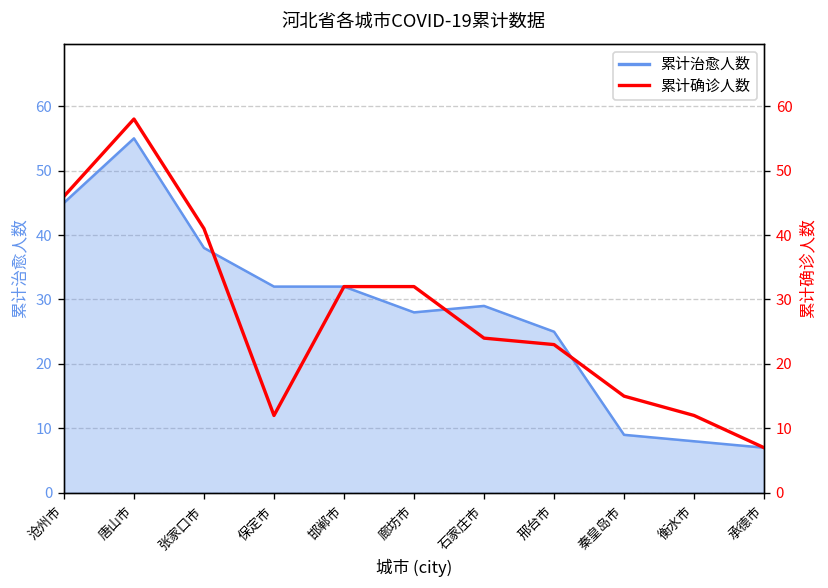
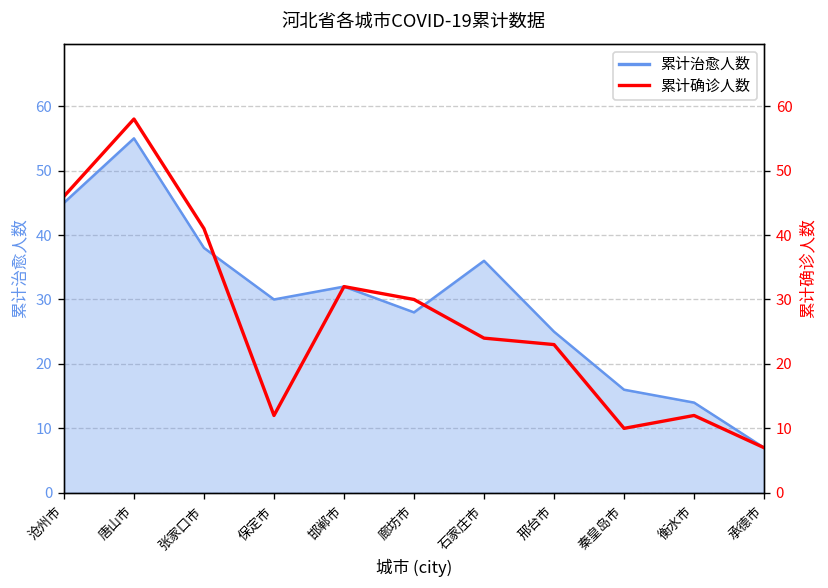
累计治愈人数, 保定市: 32 -> 30
累计治愈人数, 石家庄市: 29 -> 36
累计治愈人数, 秦皇岛市: 9 -> 16
累计治愈人数, 衡水市: 8 -> 14
累计确诊人数, 廊坊市: 32 -> 30
累计确诊人数, 秦皇岛市: 15 -> 10
